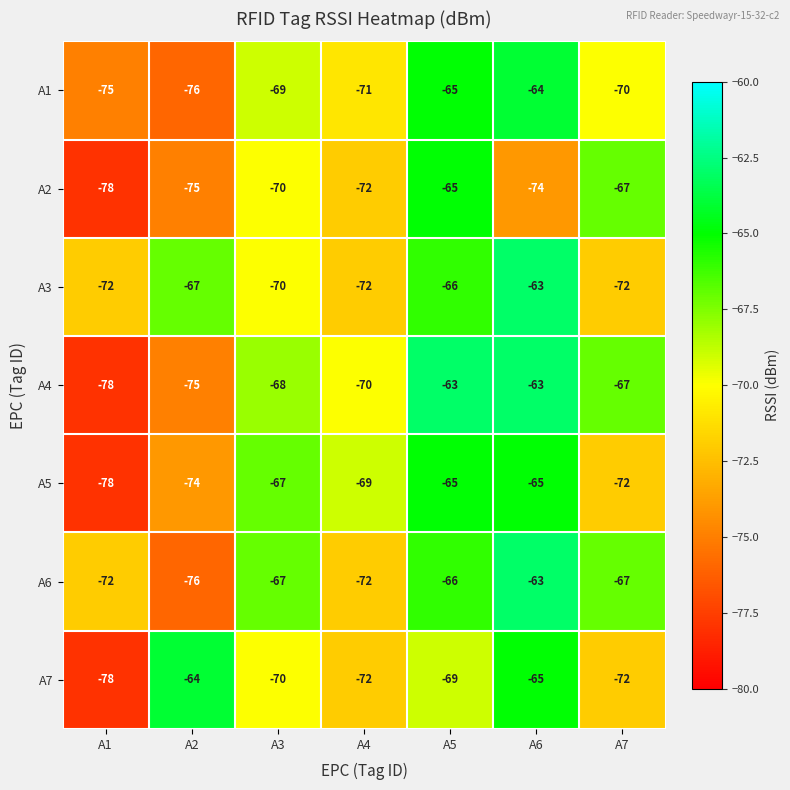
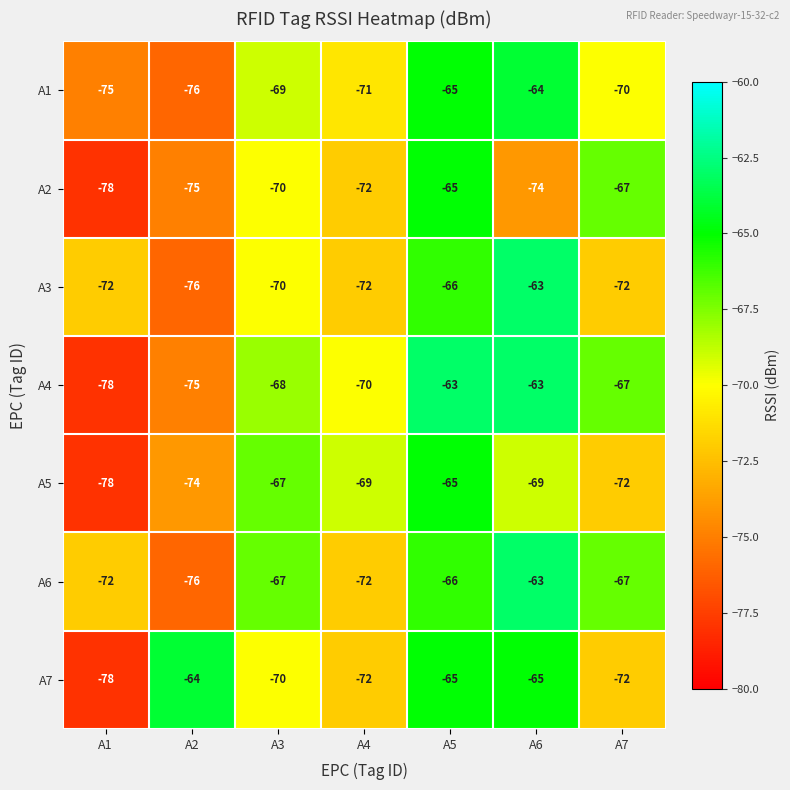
A3, A2: -67 -> -76
A5, A6: -65 -> -69
A7, A5: -69 -> -65
